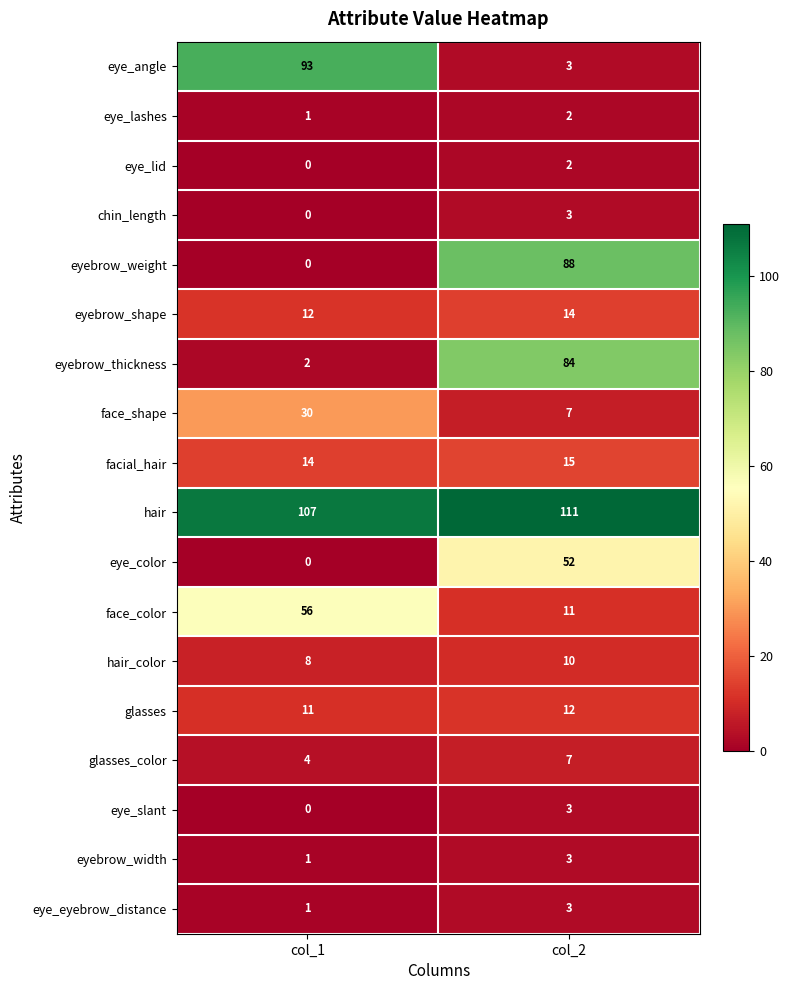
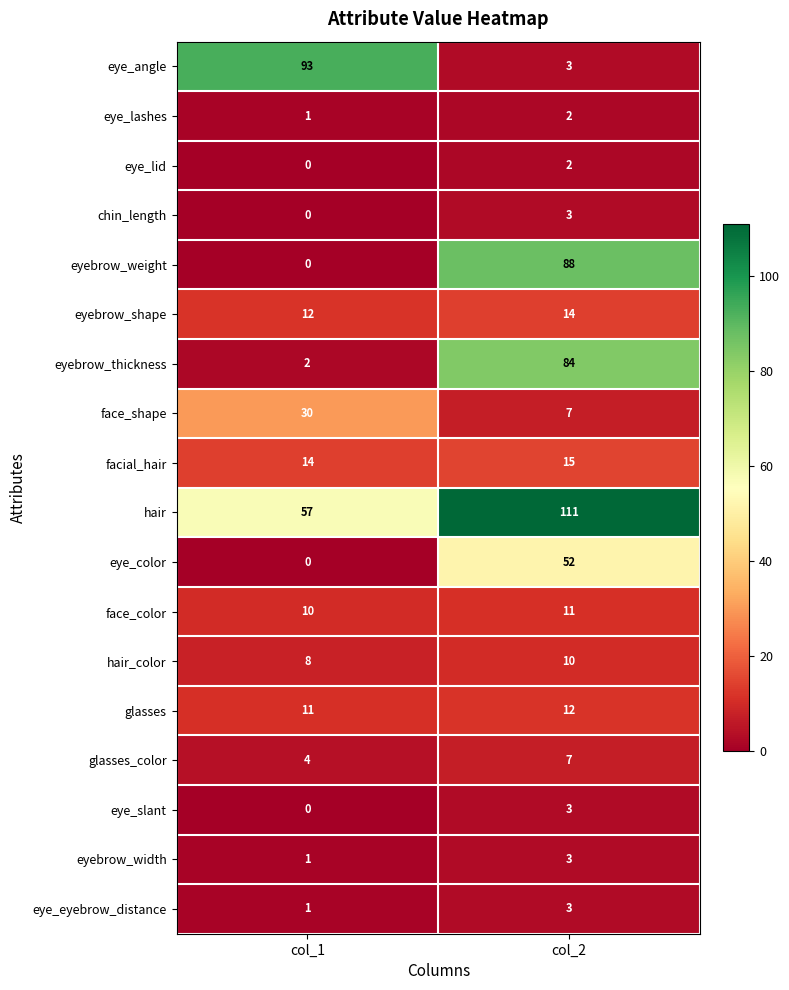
hair, col_1: 107 -> 57
face_color, col_1: 56 -> 10
